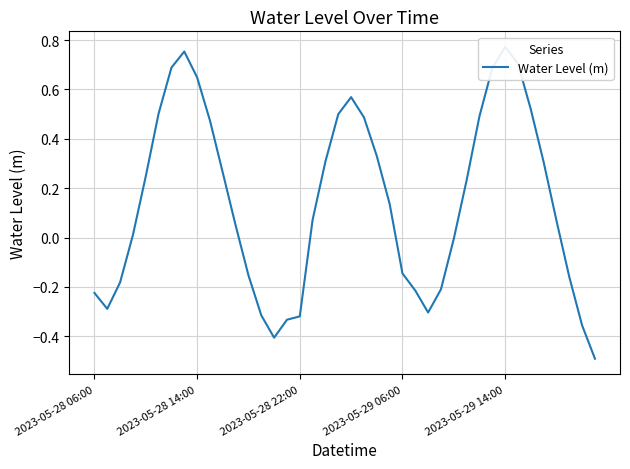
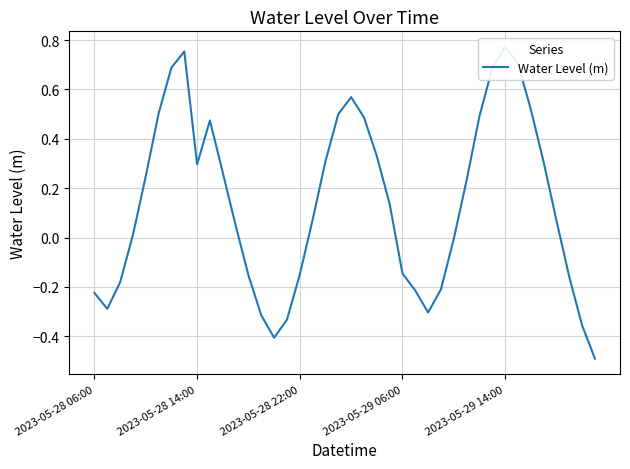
2023-05-28 14:00: 0.65 -> 0.30
2023-05-28 22:00: -0.32 -> -0.15
